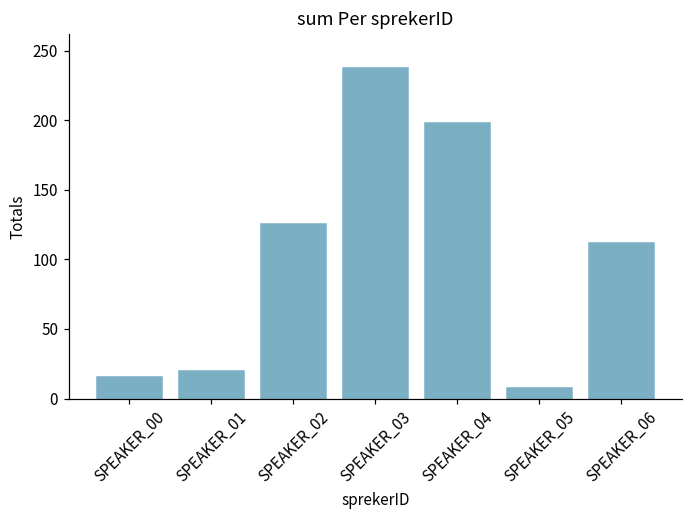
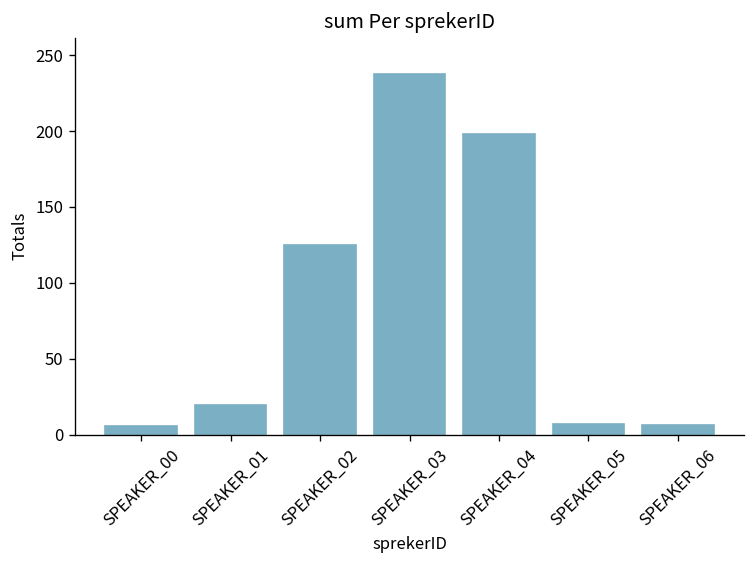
SPEAKER_00: 16 -> 6
SPEAKER_06: 111 -> 6
